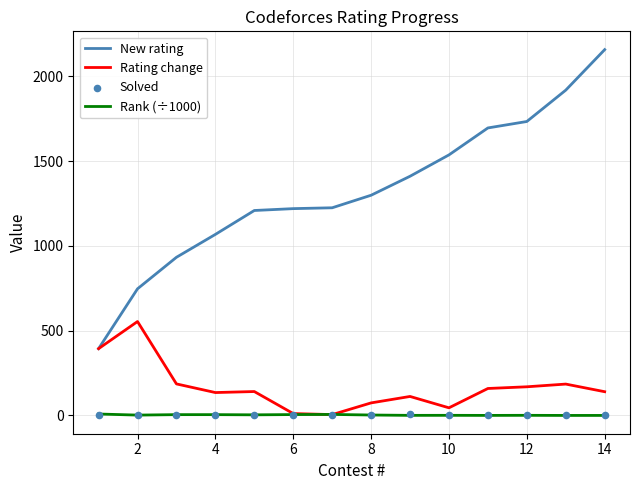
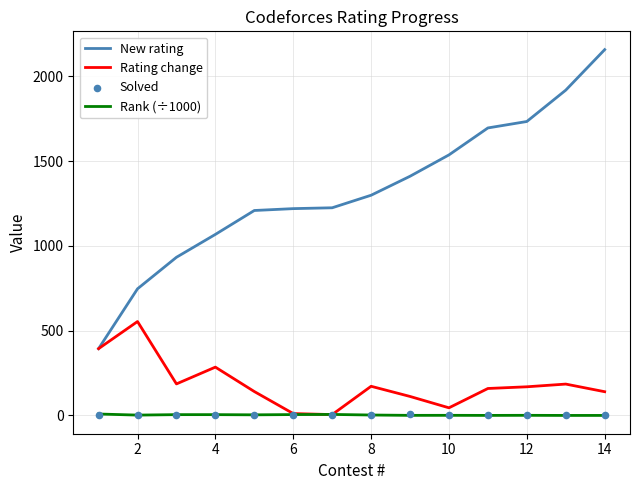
Rating change, 4: 140 -> 290
Rating change, 8: 70 -> 170
